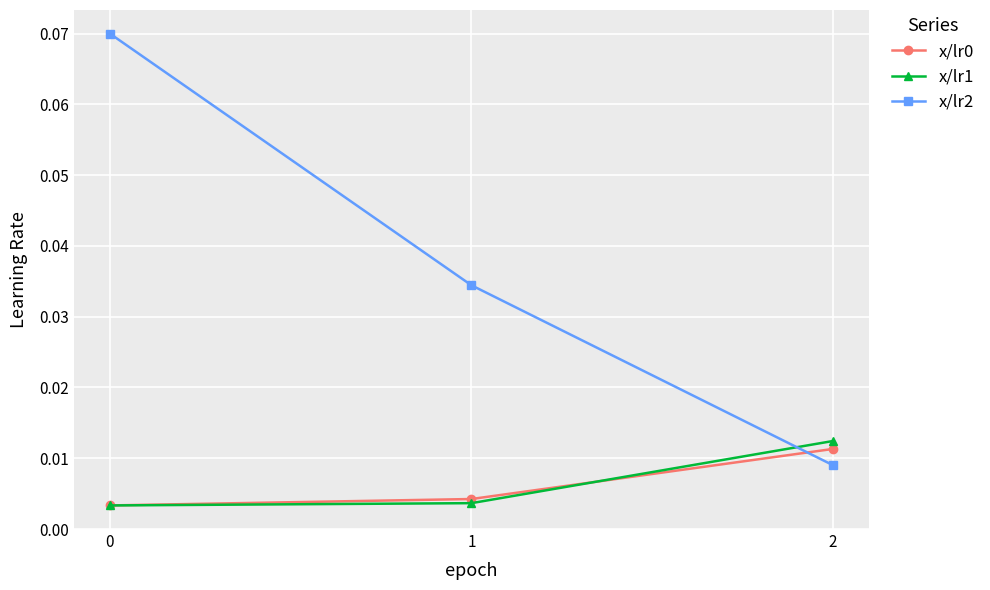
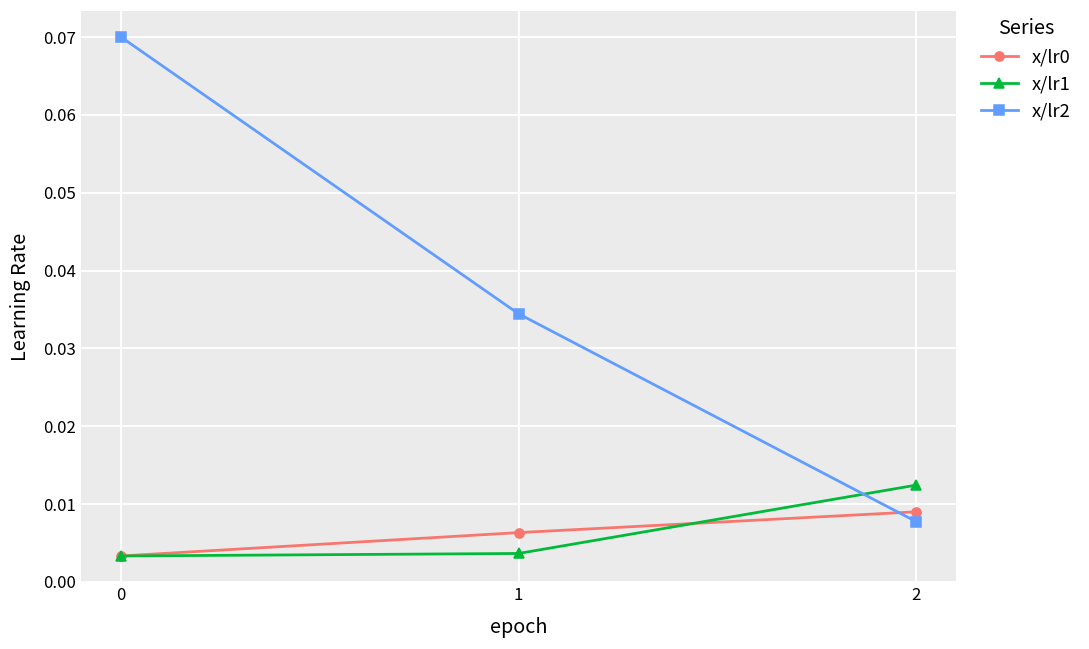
x/lr0, 1: 0.004 -> 0.006
x/lr0, 2: 0.011 -> 0.009
x/lr2, 2: 0.009 -> 0.008
